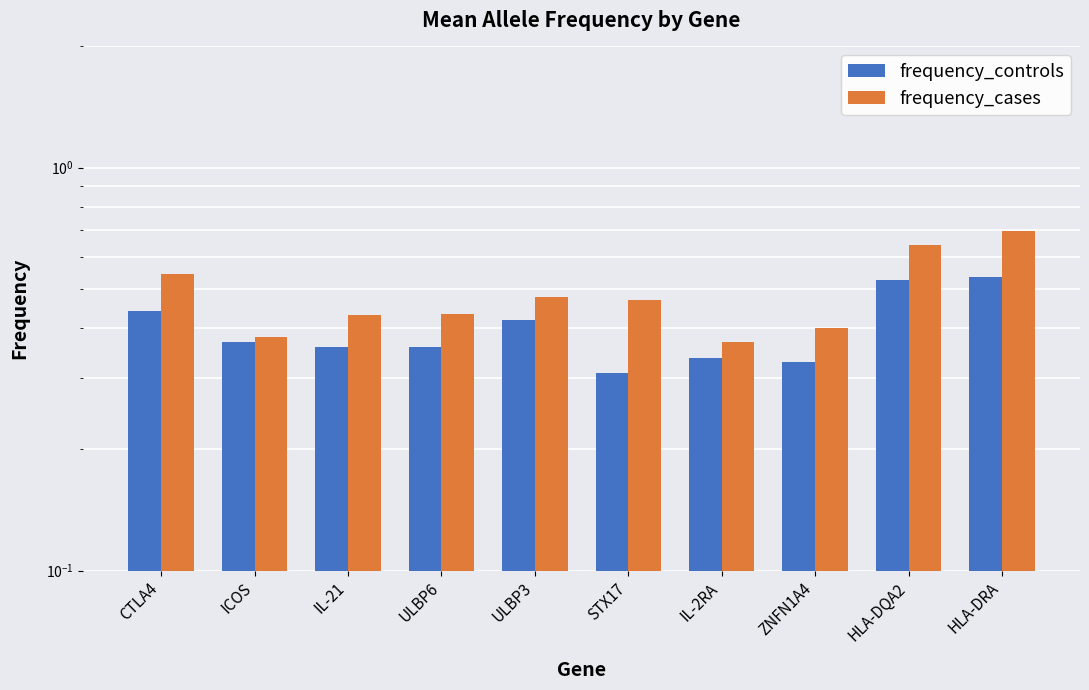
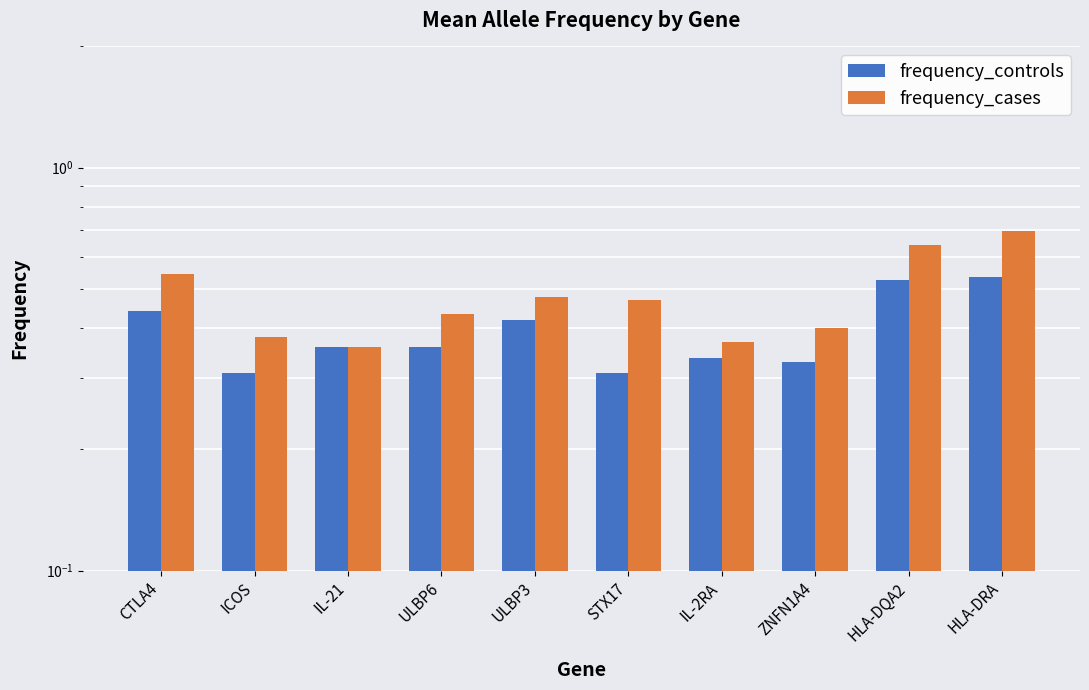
frequency_controls, ICOS: 0.37 -> 0.31
frequency_cases, IL-21: 0.43 -> 0.36
